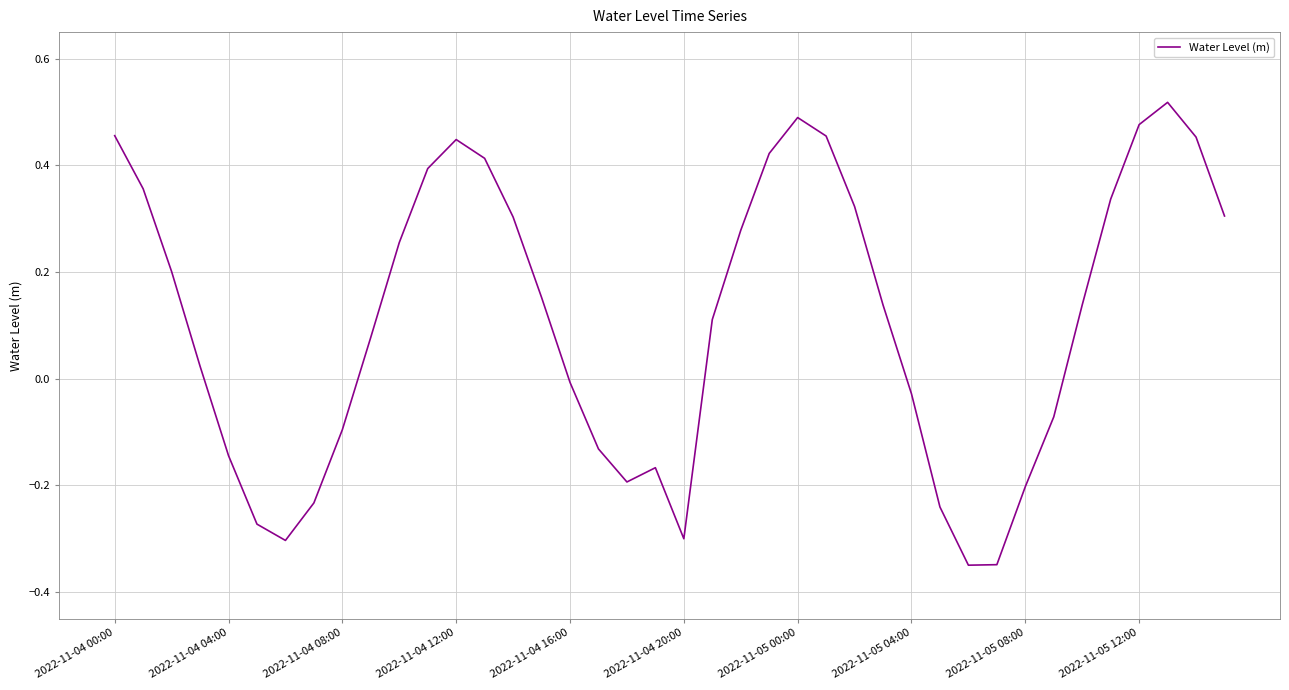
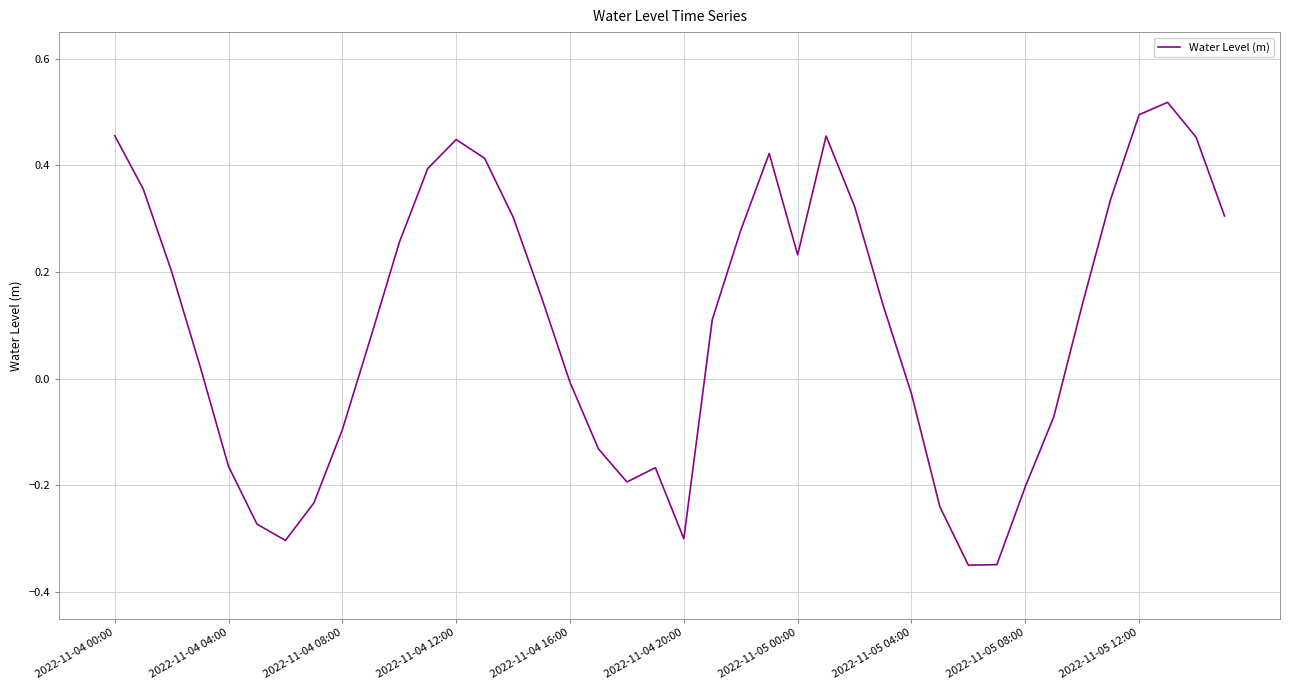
2022-11-04 04:00: -0.14 -> -0.16
2022-11-05 00:00: 0.49 -> 0.23
2022-11-05 12:00: 0.48 -> 0.50
